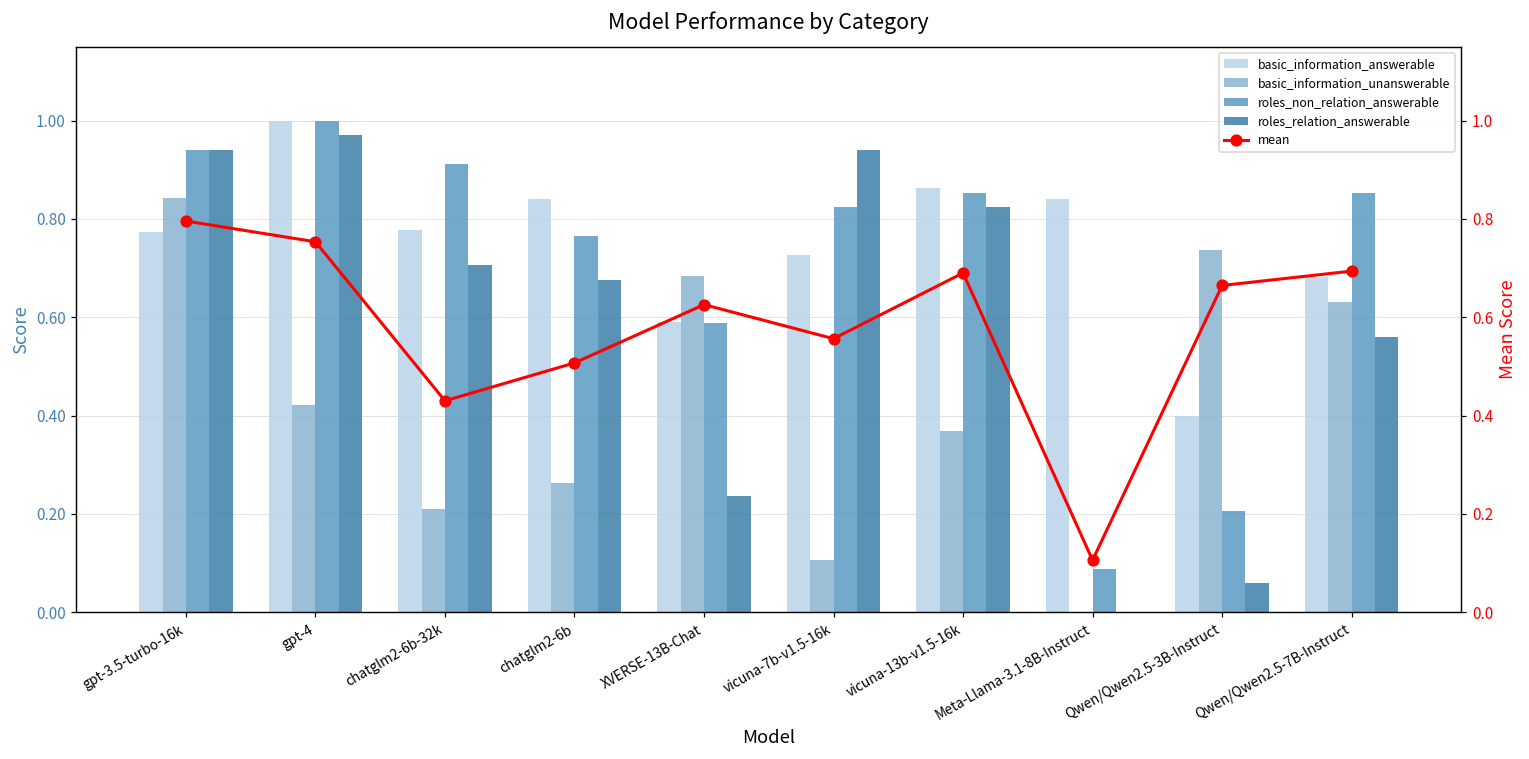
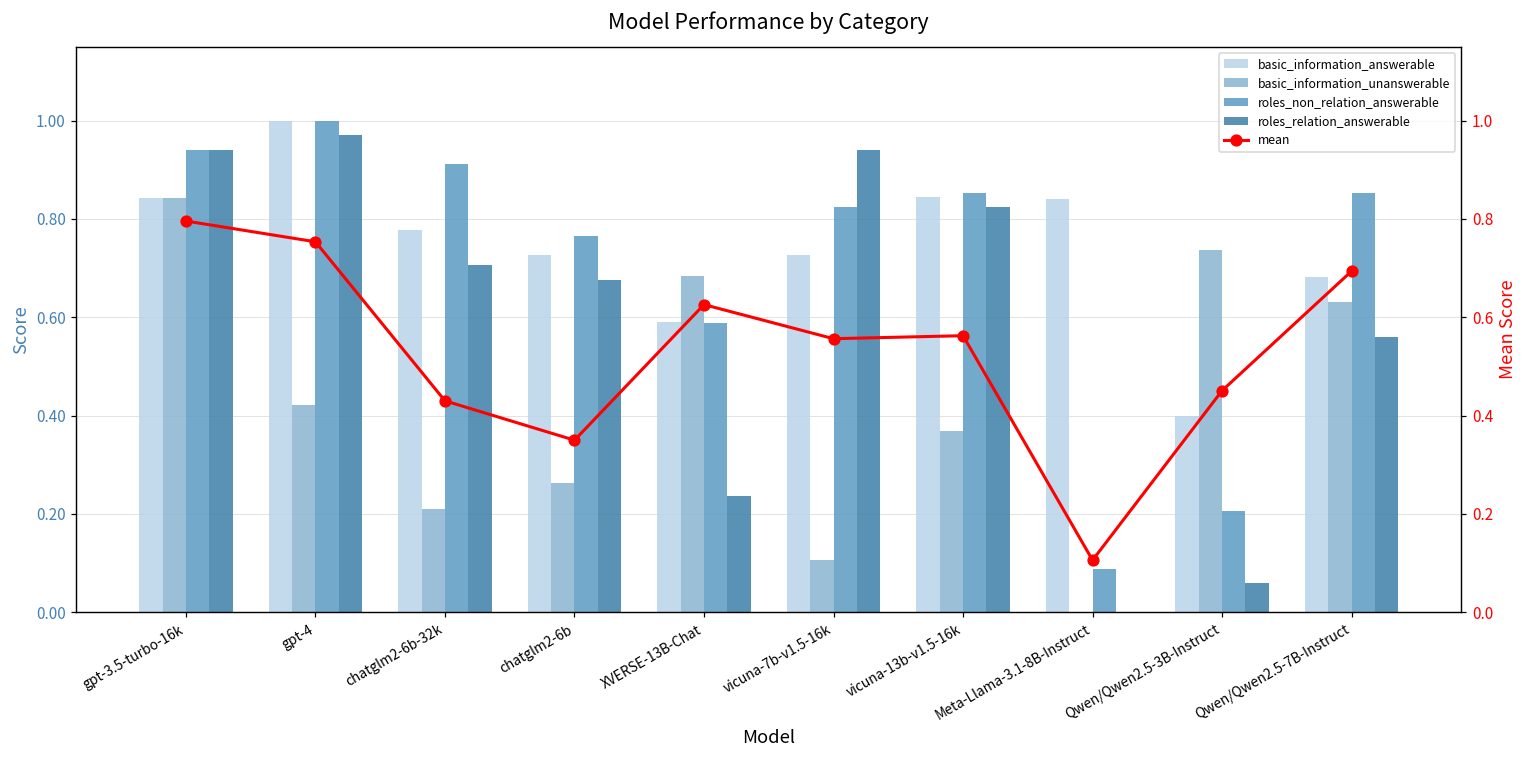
basic_information_answerable, gpt-3.5-turbo-16k: 0.77 -> 0.84
basic_information_answerable, chatglm2-6b: 0.84 -> 0.73
basic_information_answerable, vicuna-13b-v1.5-16k: 0.86 -> 0.85
mean, chatglm2-6b: 0.51 -> 0.35
mean, vicuna-13b-v1.5-16k: 0.69 -> 0.56
mean, Qwen/Qwen2.5-3B-Instruct: 0.66 -> 0.45
